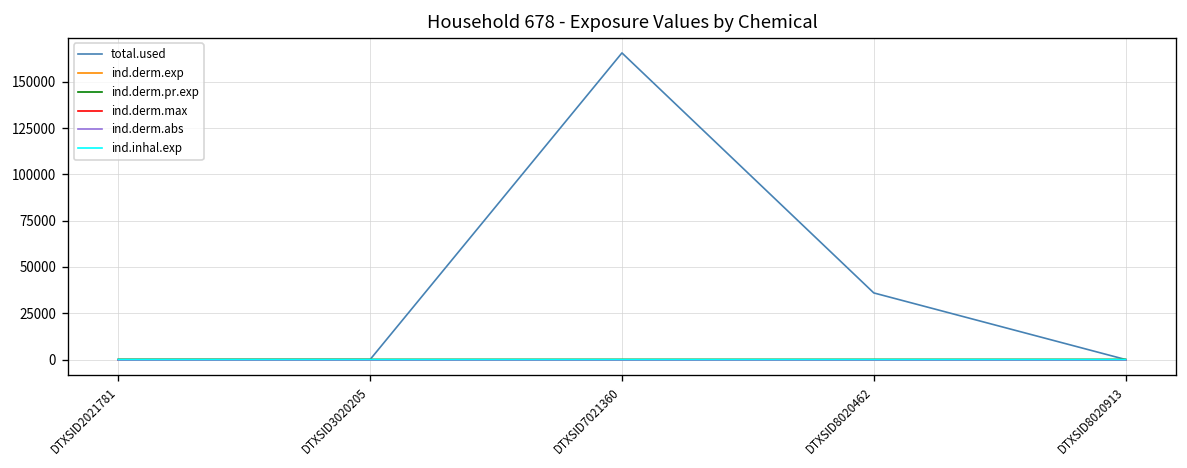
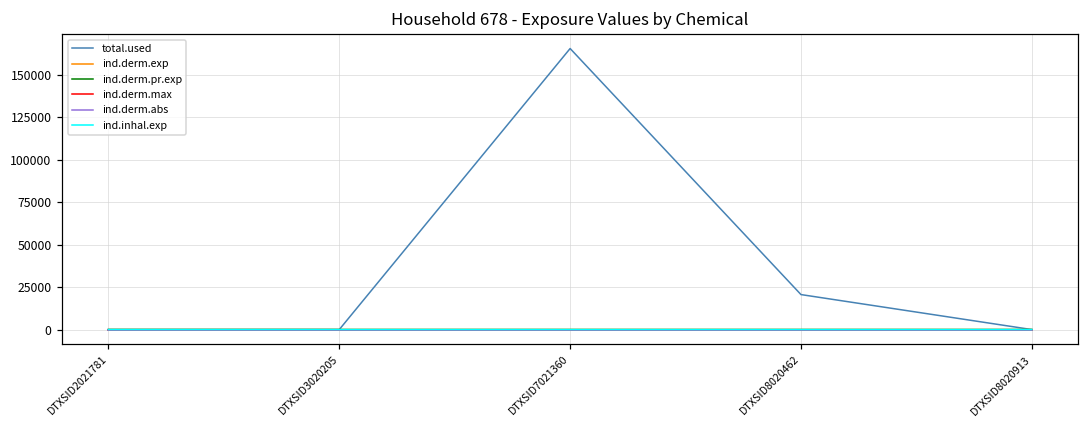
total.used, DTXSID8020462: 36000 -> 21000
